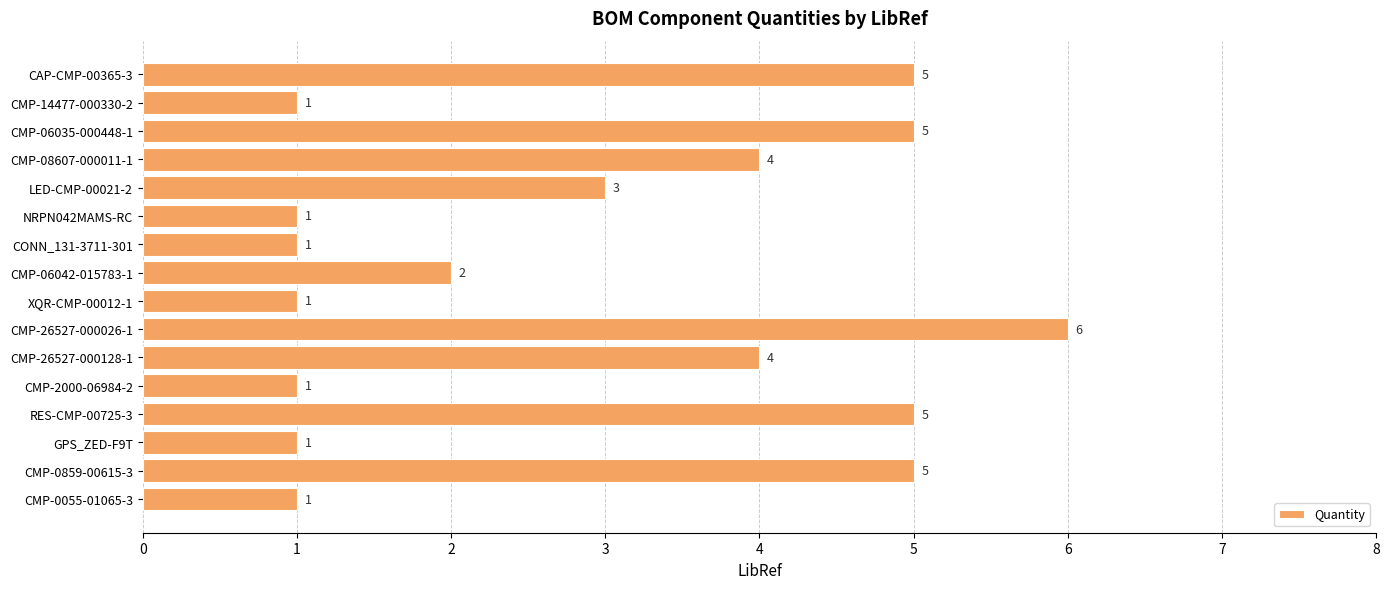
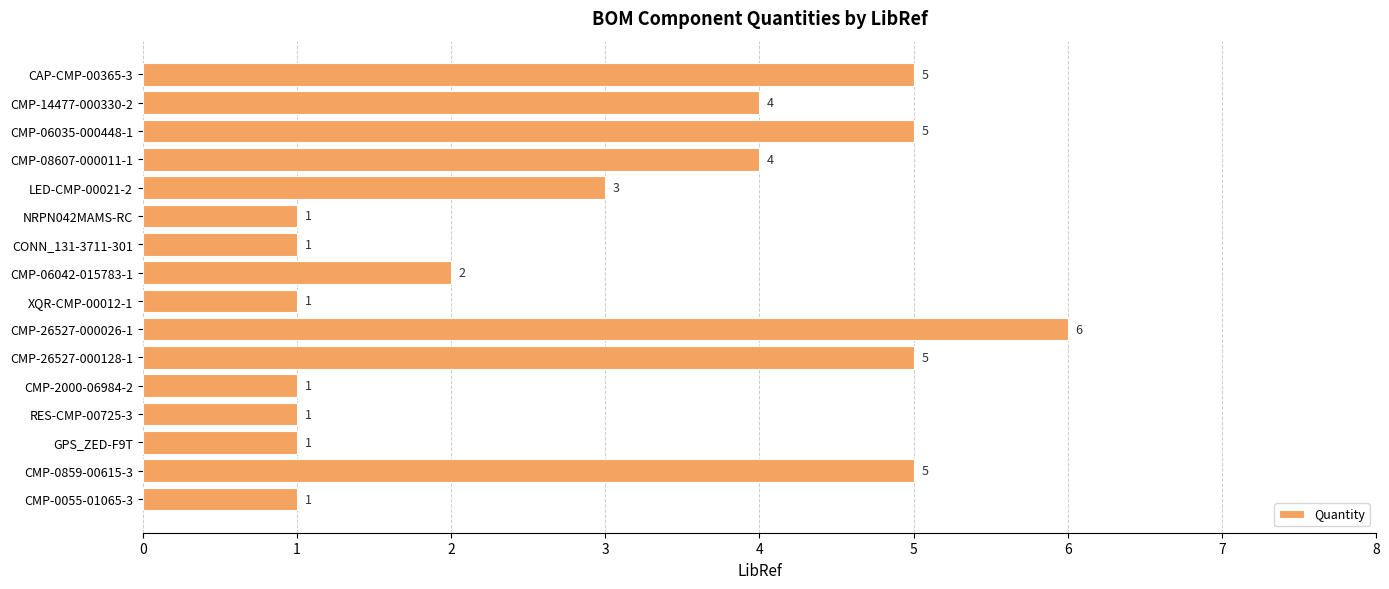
CMP-14477-000330-2: 1 -> 4
CMP-26527-000128-1: 4 -> 5
RES-CMP-00725-3: 5 -> 1
